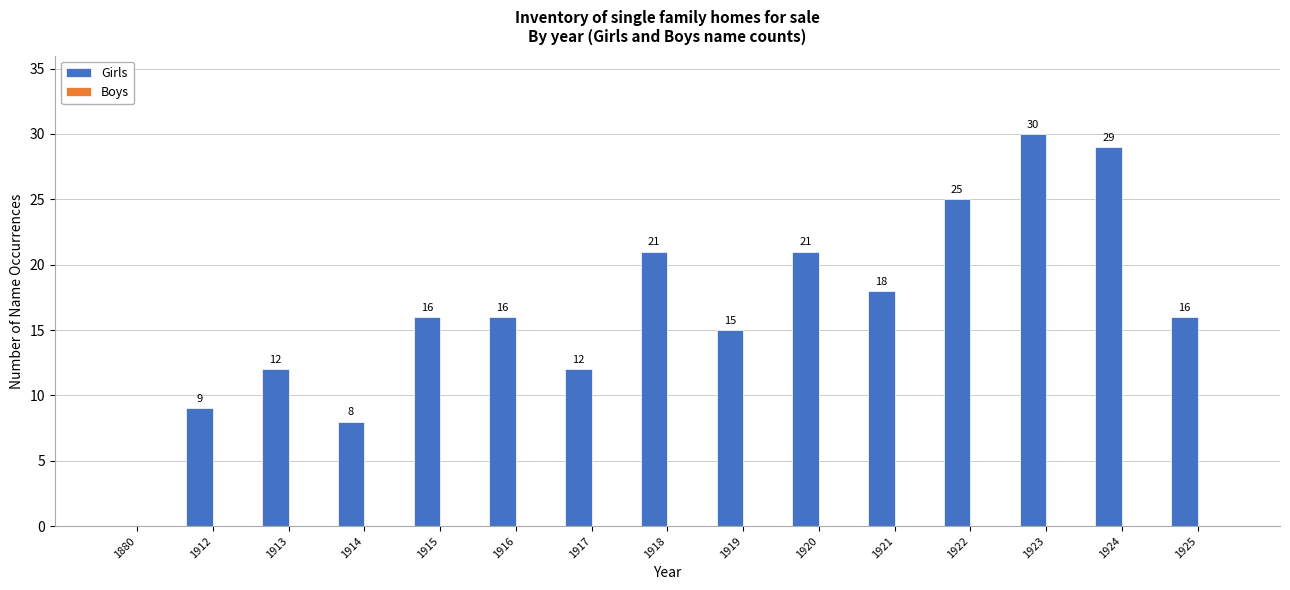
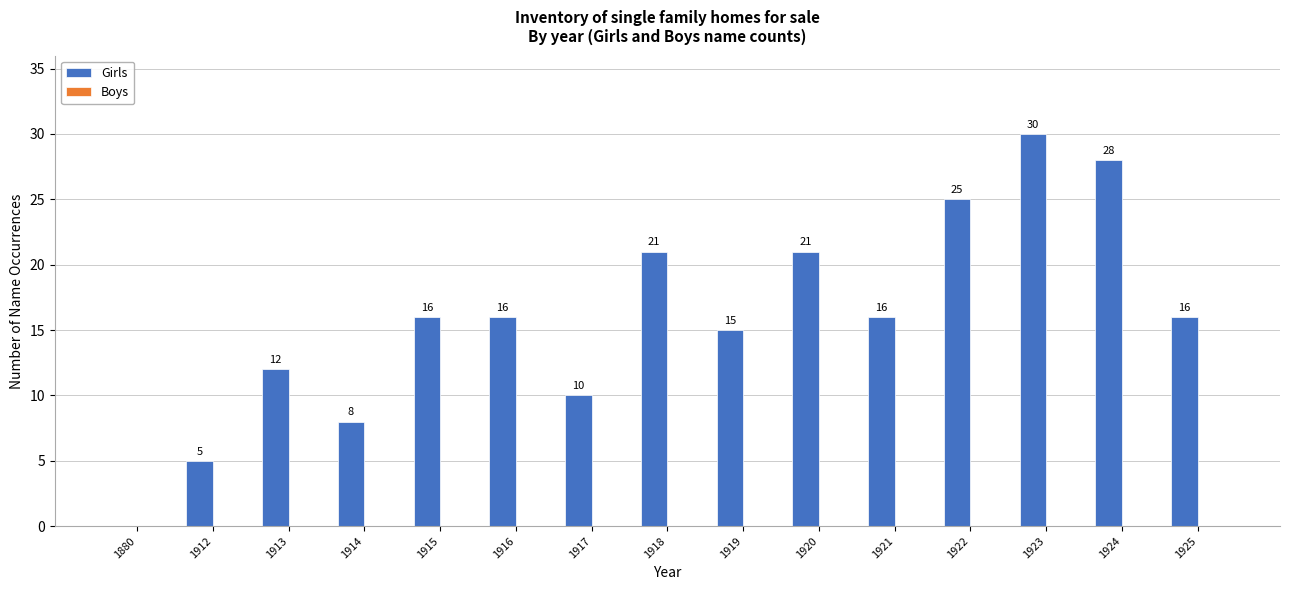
Girls, 1912: 9 -> 5
Girls, 1917: 12 -> 10
Girls, 1921: 18 -> 16
Girls, 1924: 29 -> 28
